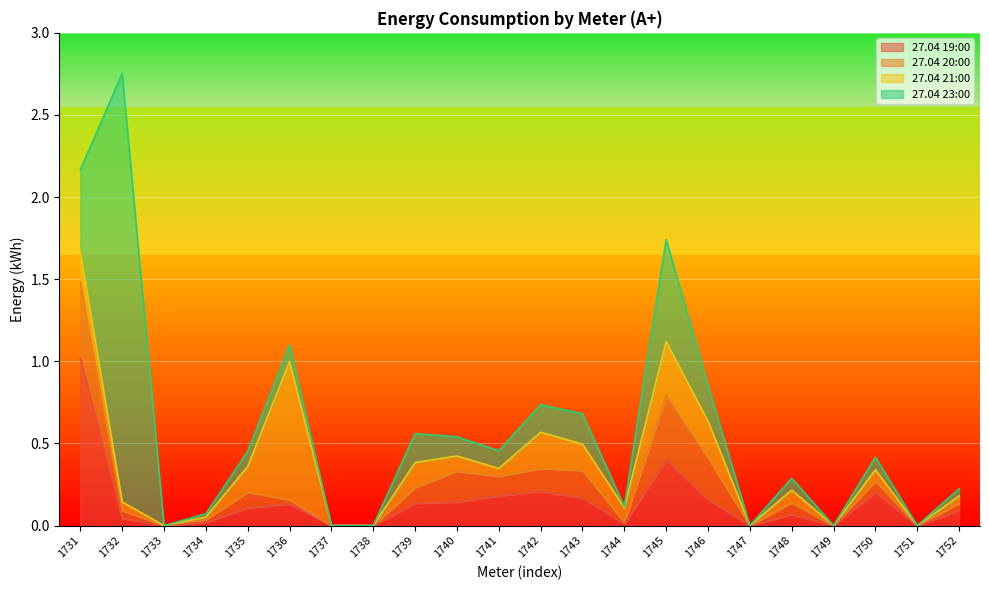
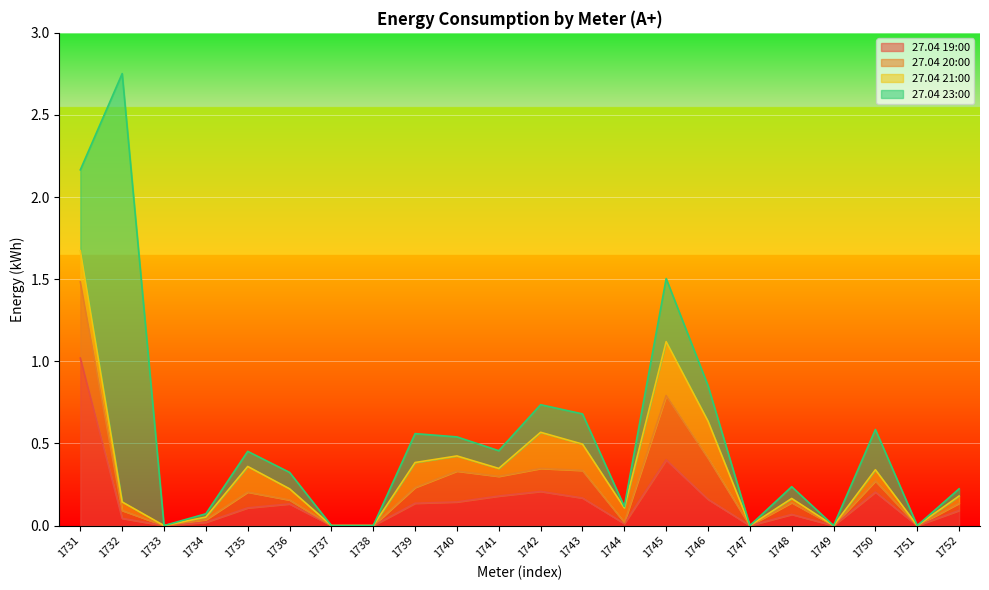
27.04 21:00, 1736: 0.84 -> 0.07
27.04 23:00, 1745: 0.62 -> 0.38
27.04 21:00, 1748: 0.08 -> 0.02
27.04 23:00, 1750: 0.08 -> 0.24
